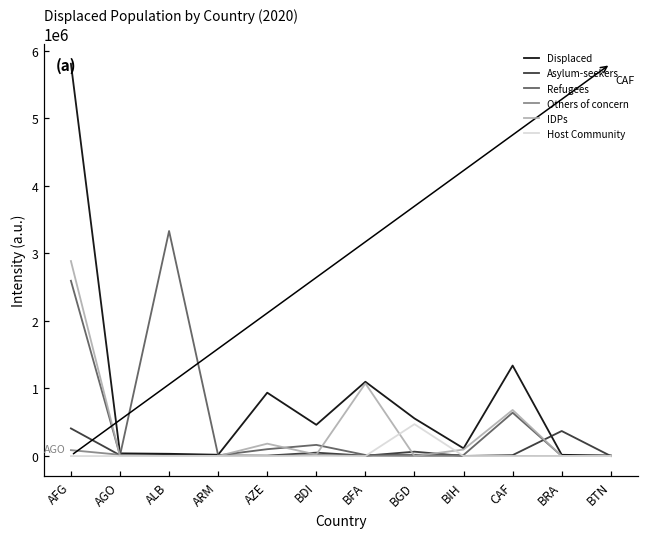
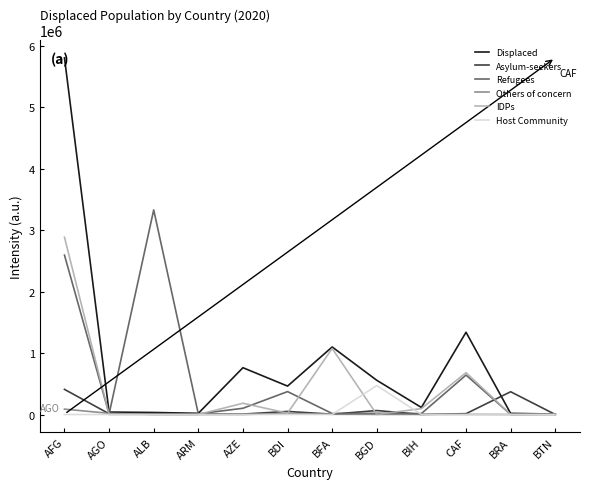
Displaced, AZE: 900000 -> 800000
Refugees, BDI: 200000 -> 400000
